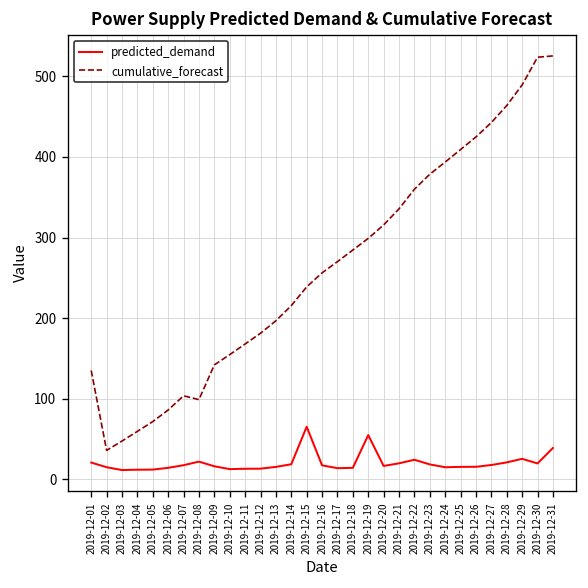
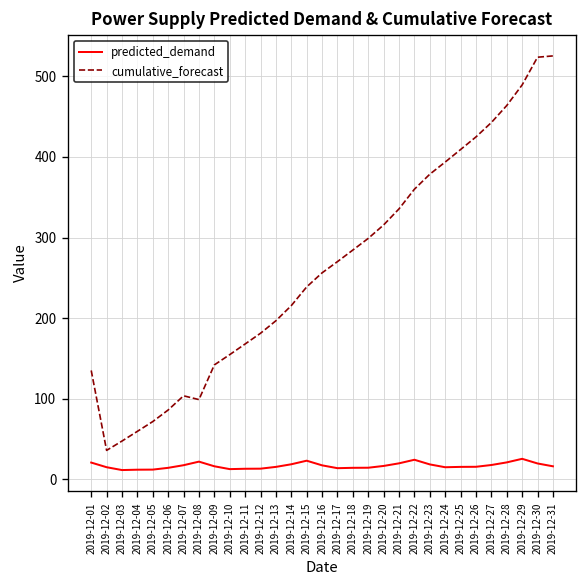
predicted_demand, 2019-12-15: 70 -> 20
predicted_demand, 2019-12-19: 50 -> 10
predicted_demand, 2019-12-31: 40 -> 20
